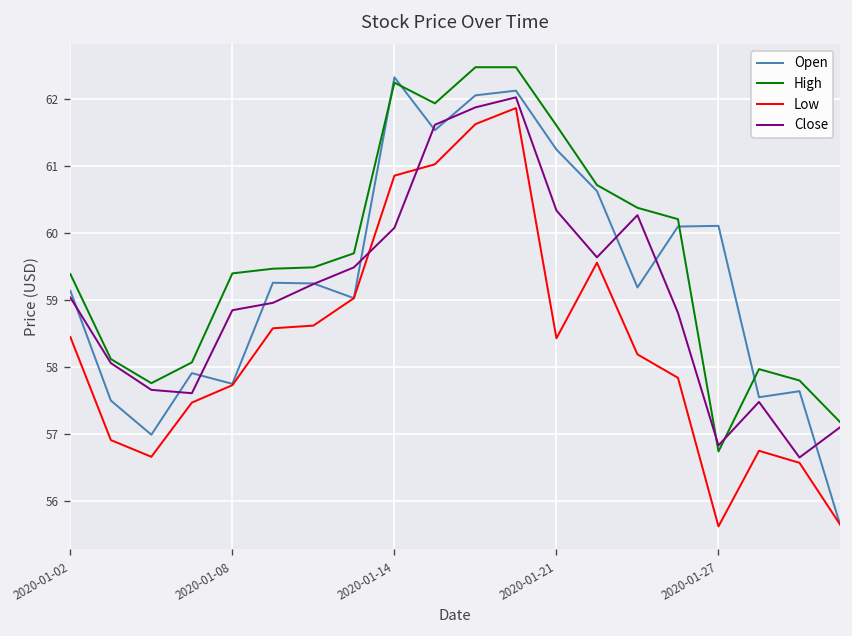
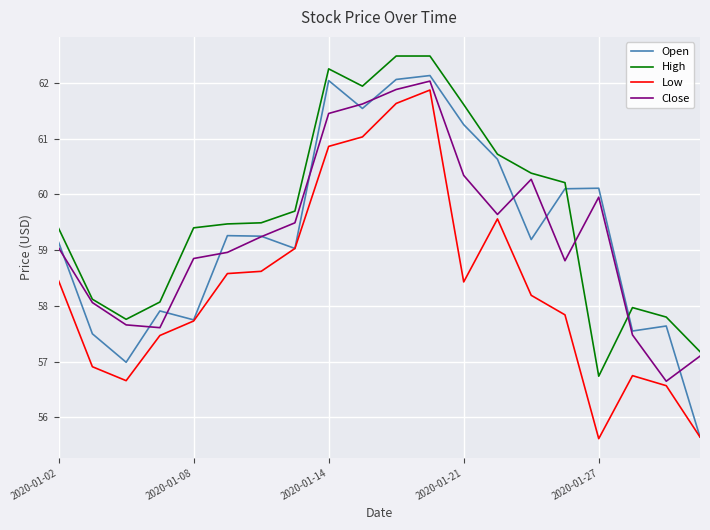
Open, 2020-01-14: 62.3 -> 62.0
Close, 2020-01-14: 60.1 -> 61.5
Close, 2020-01-27: 56.8 -> 60.0
